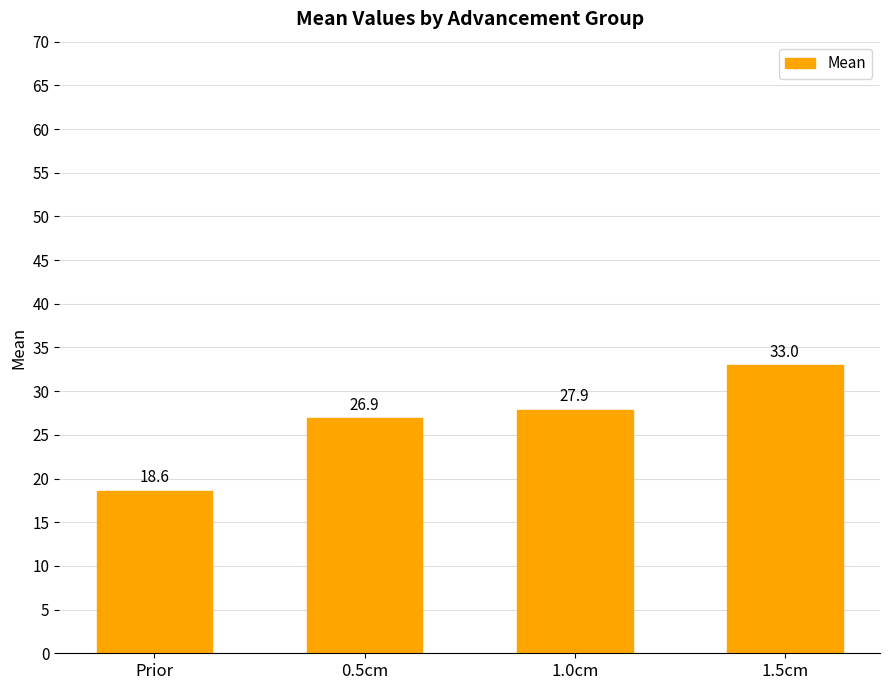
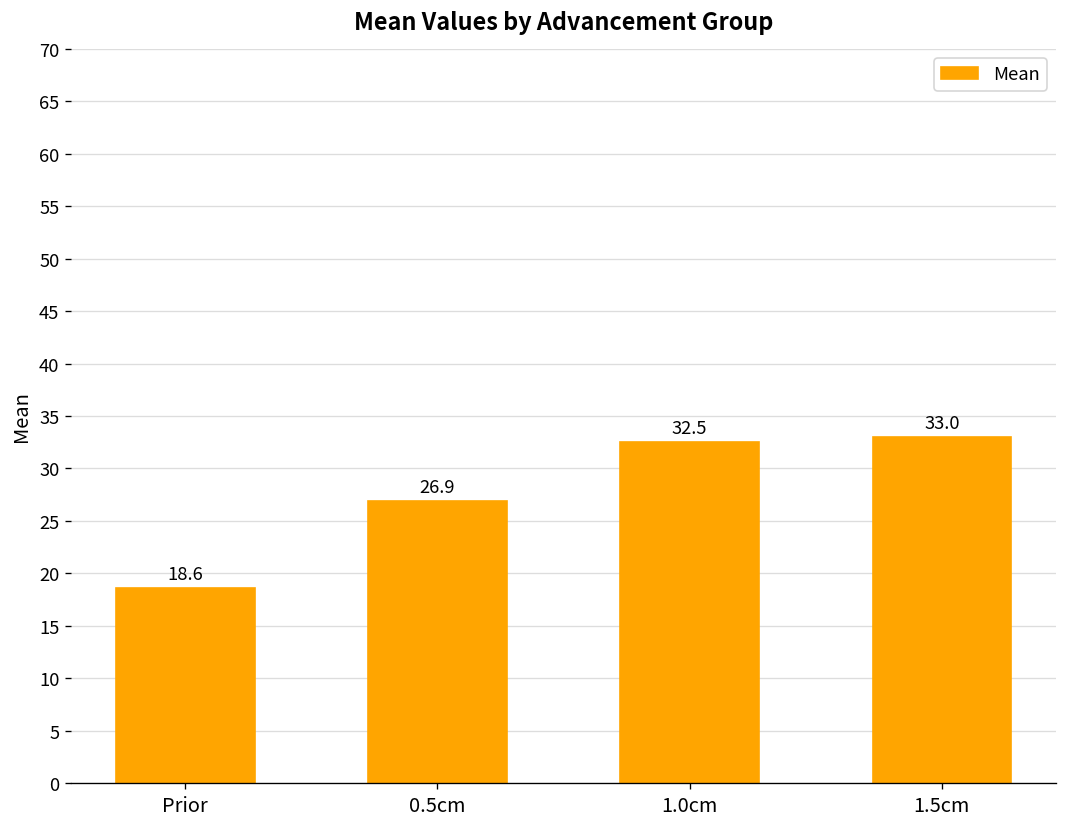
1.0cm: 27.9 -> 32.5
